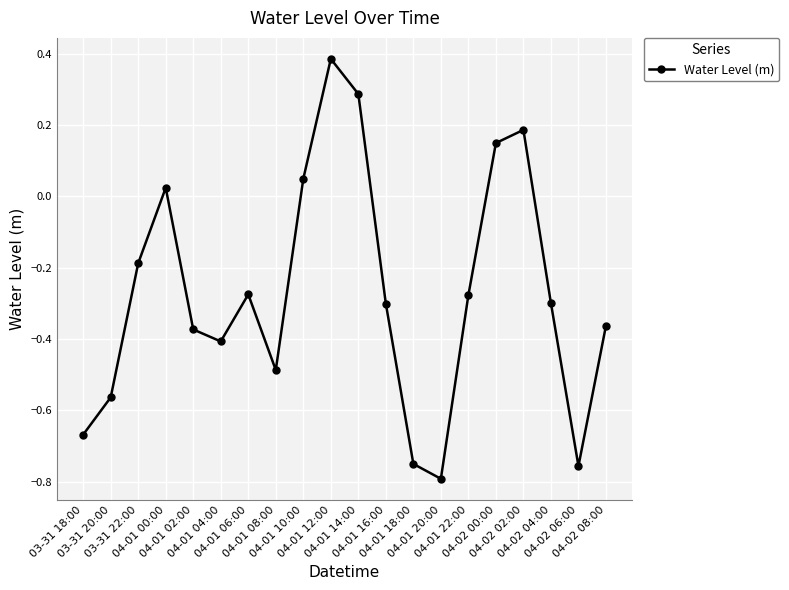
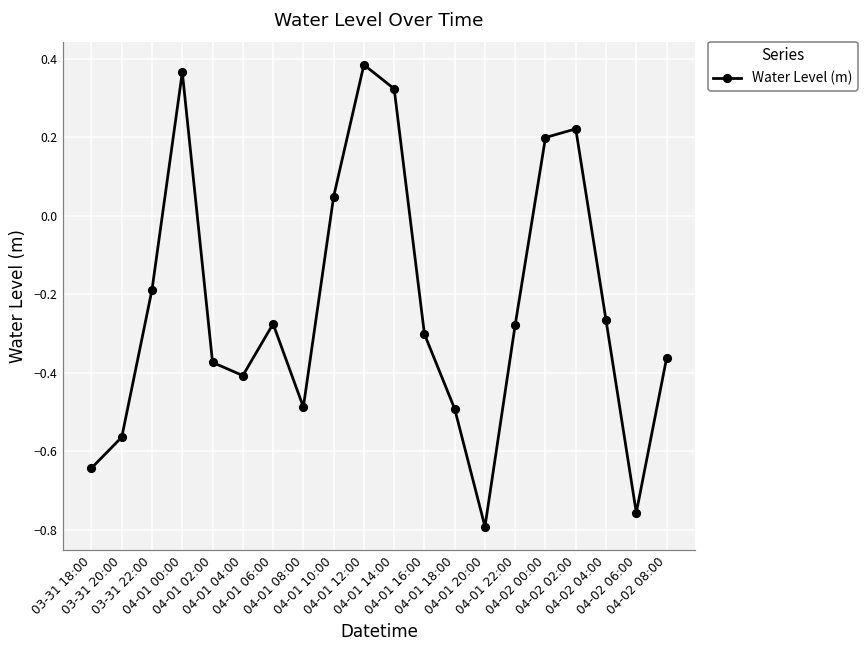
03-31 18:00: -0.67 -> -0.64
04-01 00:00: 0.02 -> 0.37
04-01 14:00: 0.29 -> 0.32
04-01 18:00: -0.75 -> -0.49
04-02 00:00: 0.15 -> 0.20
04-02 02:00: 0.19 -> 0.22
04-02 04:00: -0.30 -> -0.27
